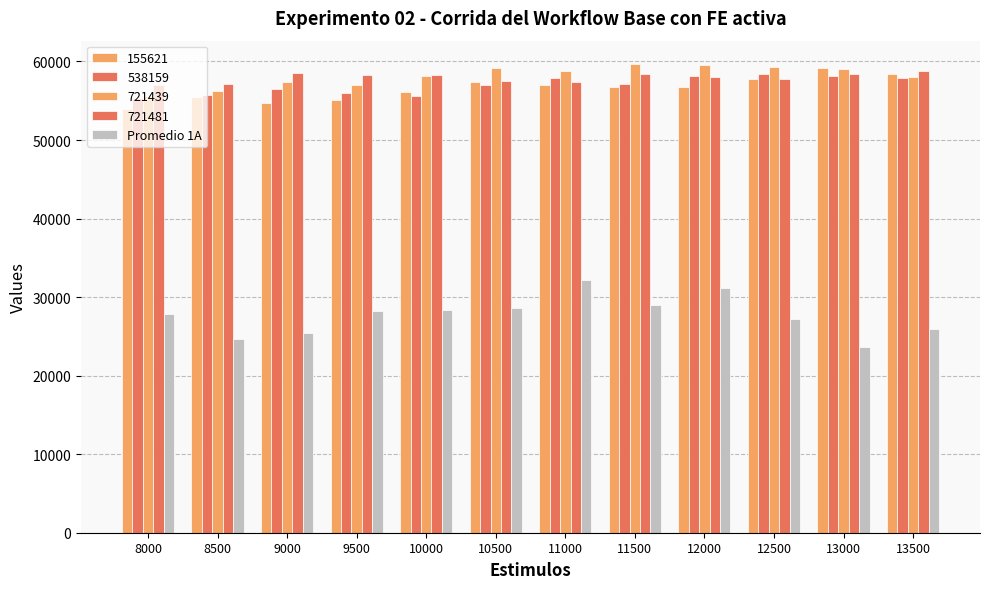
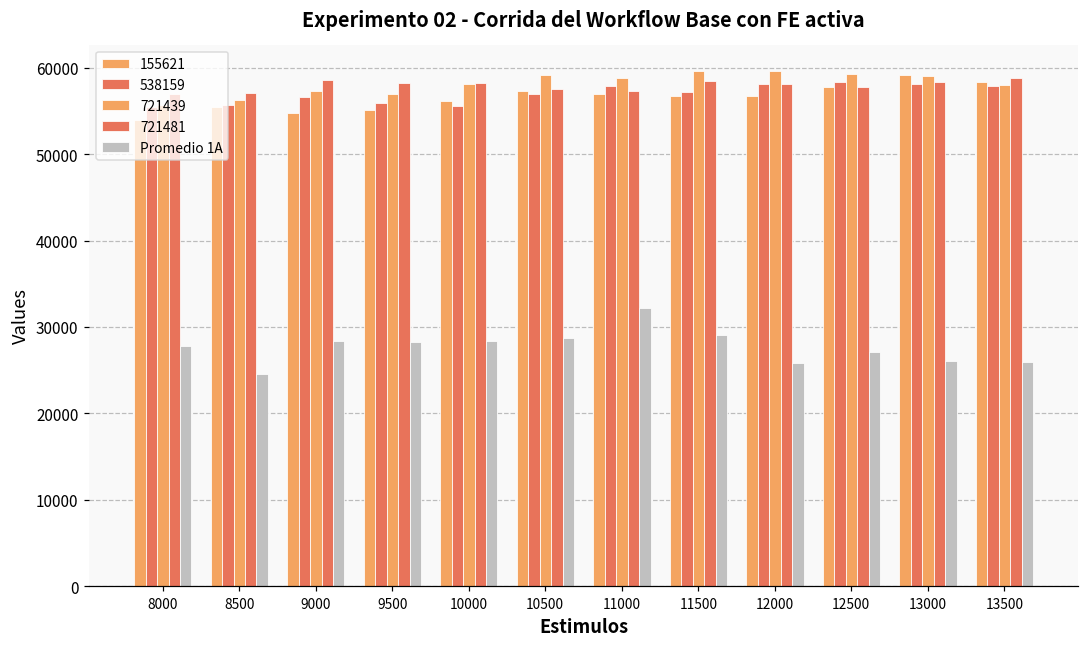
Promedio 1A, 9000: 25000 -> 28000
Promedio 1A, 12000: 31000 -> 26000
Promedio 1A, 13000: 24000 -> 26000
